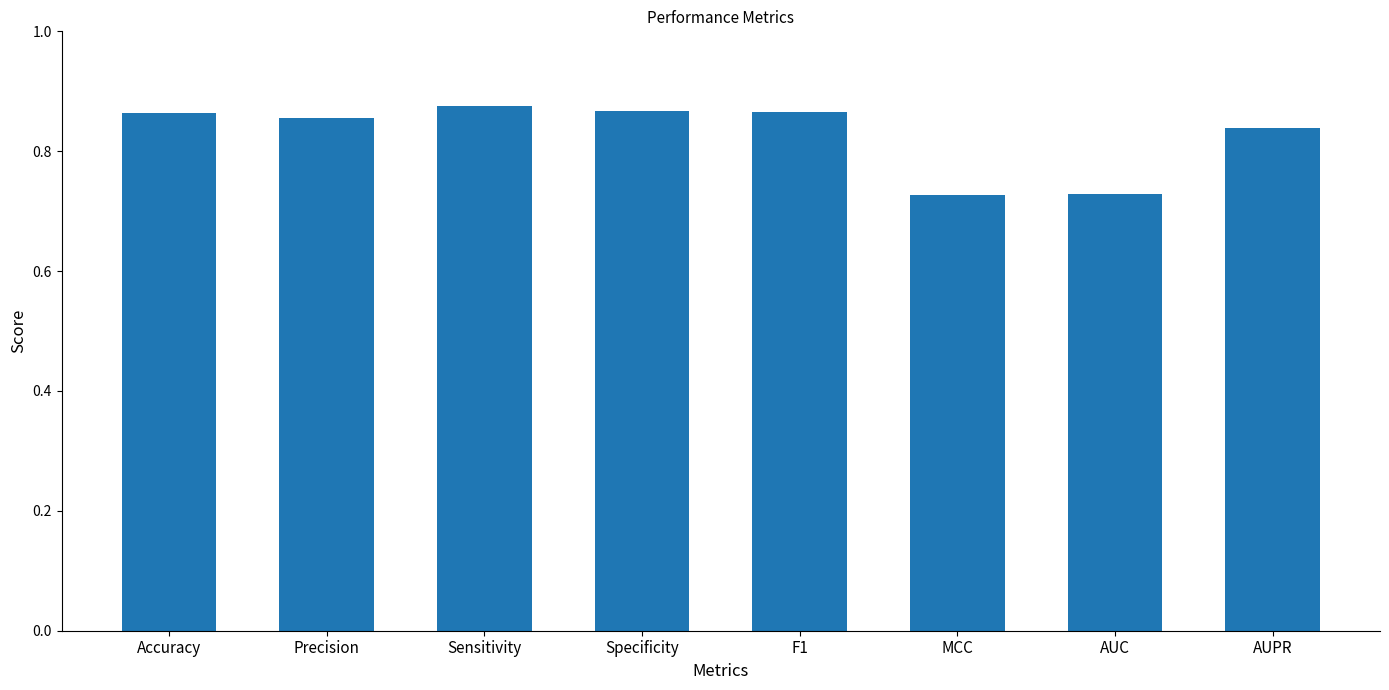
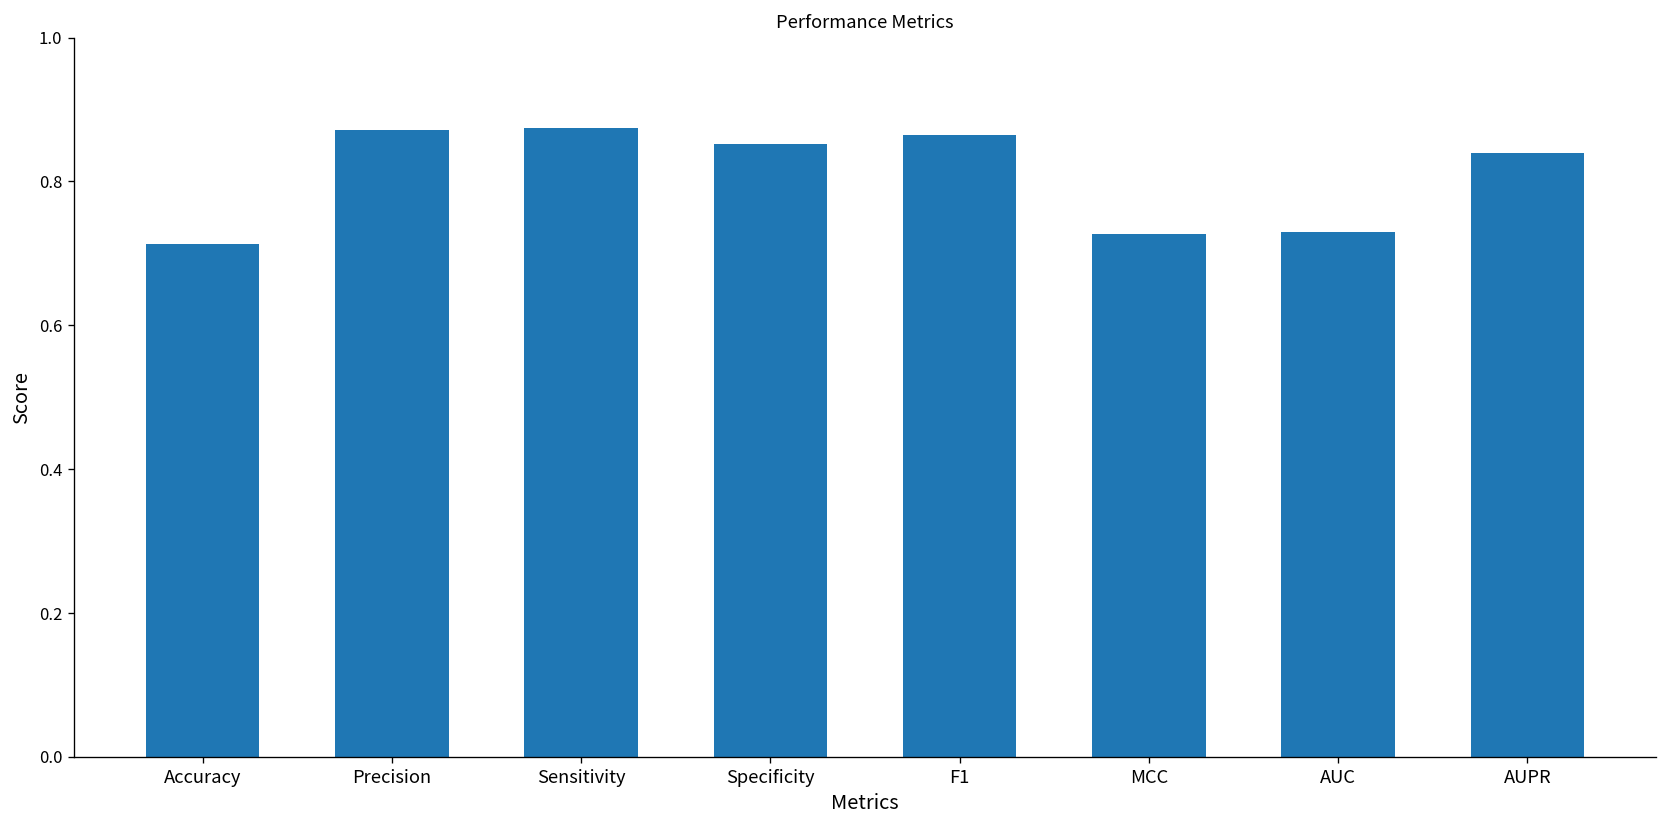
Accuracy: 0.86 -> 0.71
Precision: 0.86 -> 0.87
Specificity: 0.87 -> 0.85
